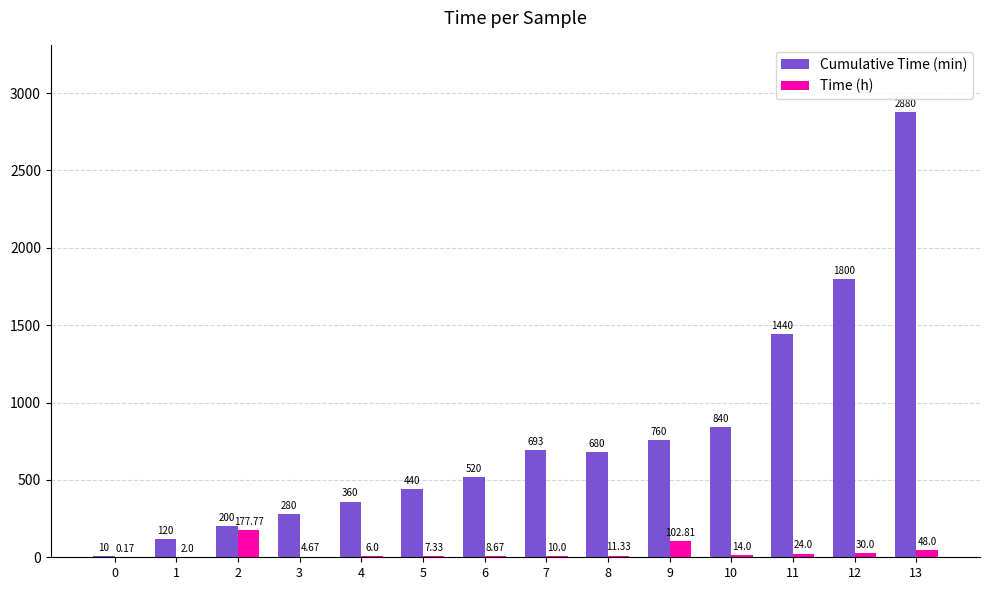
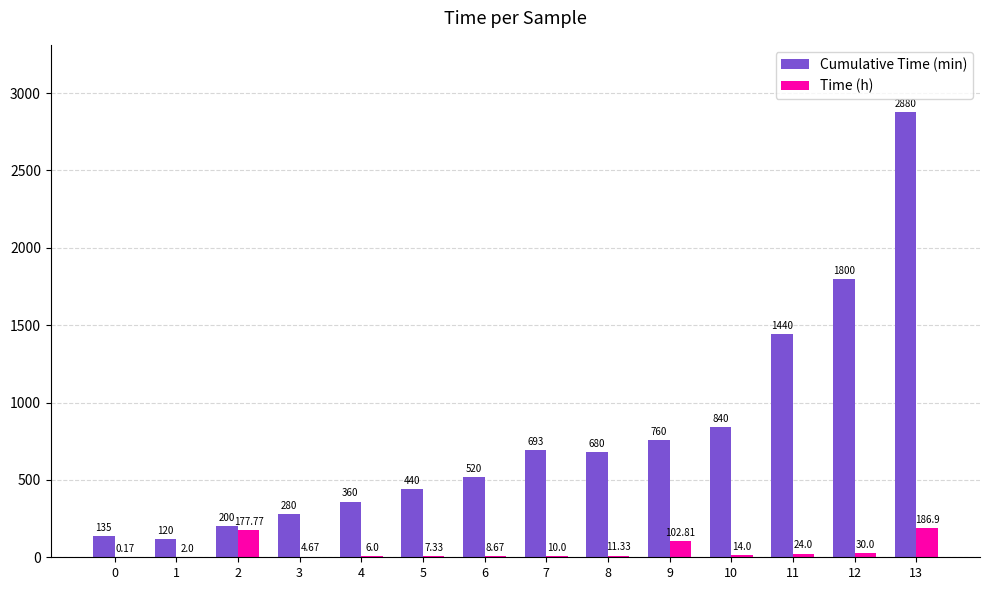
Cumulative Time (min), 0: 10 -> 135
Time (h), 13: 48.0 -> 186.9
